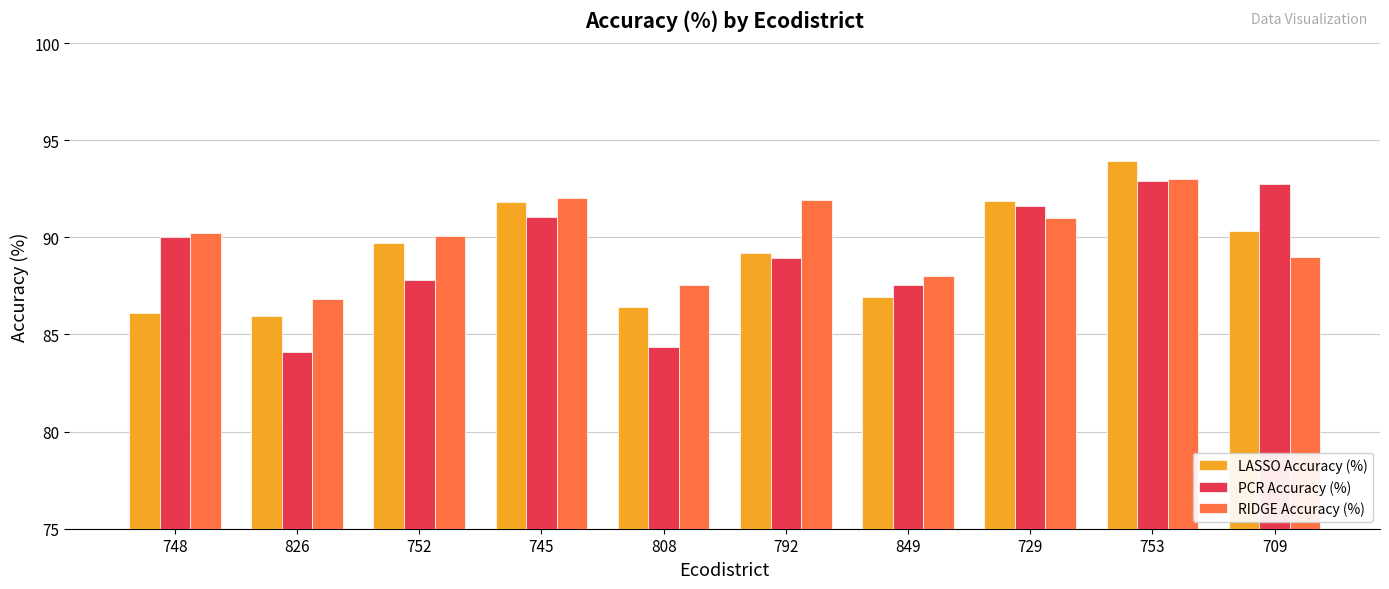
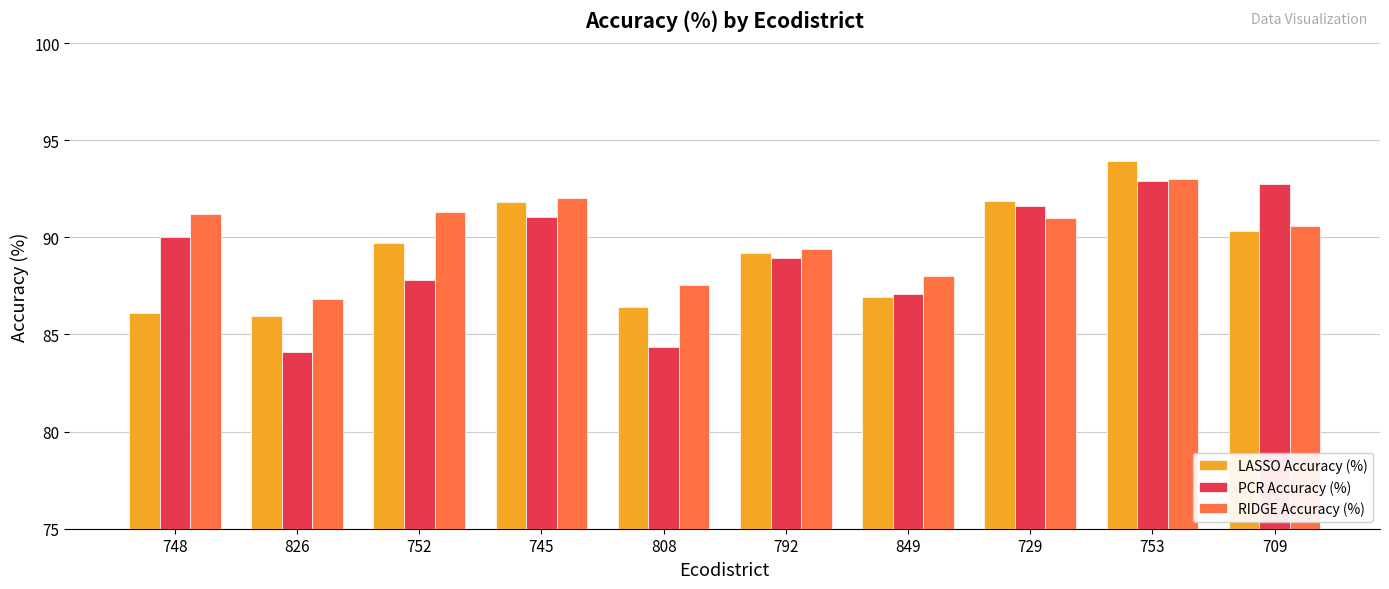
RIDGE Accuracy (%), 748: 90.2 -> 91.2
RIDGE Accuracy (%), 752: 90.1 -> 91.3
RIDGE Accuracy (%), 792: 91.9 -> 89.4
PCR Accuracy (%), 849: 87.6 -> 87.1
RIDGE Accuracy (%), 709: 89.0 -> 90.6
